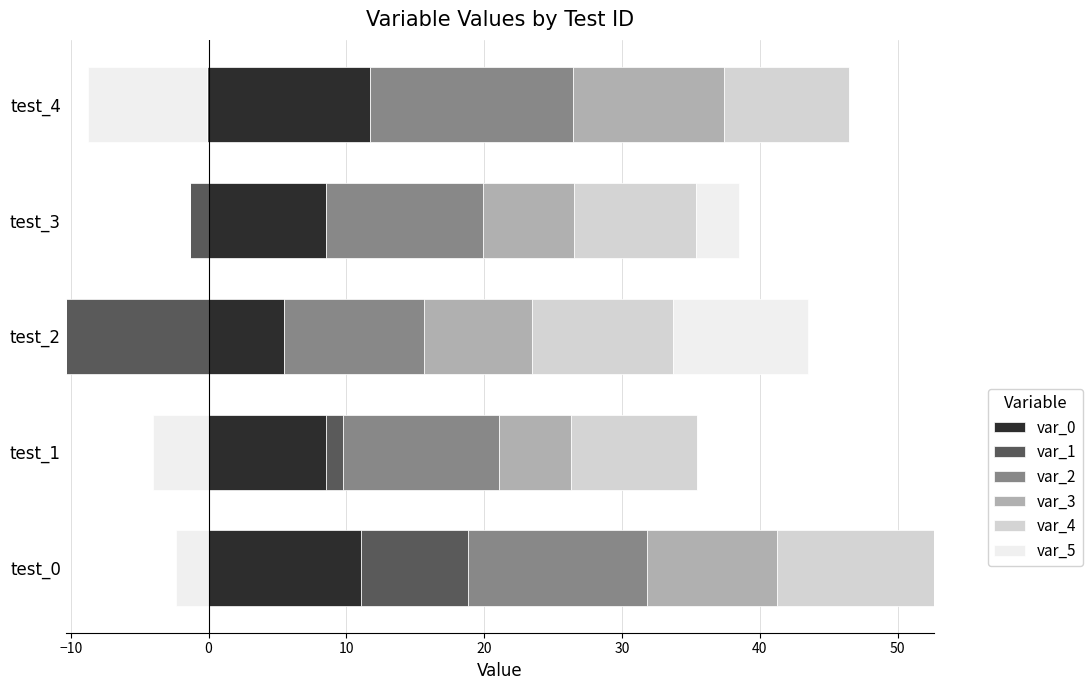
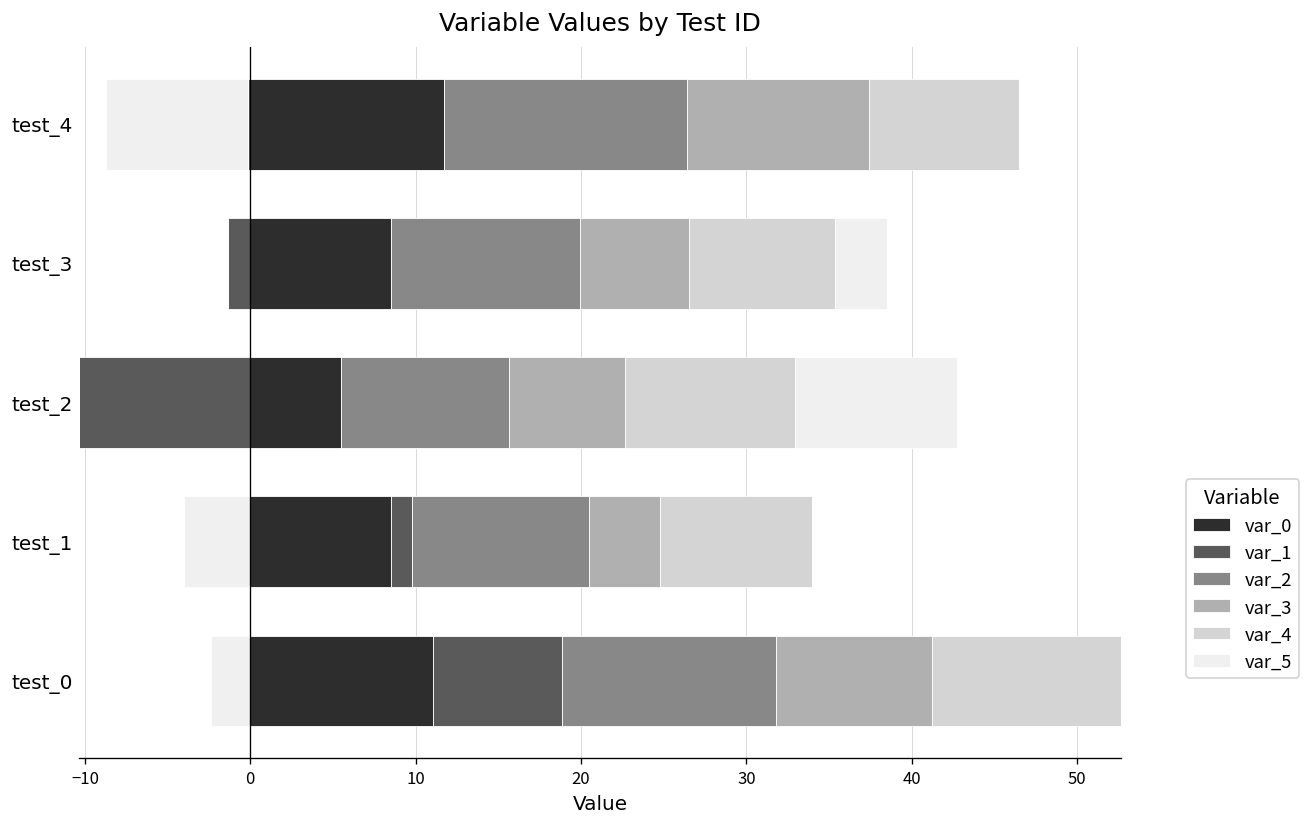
var_3, test_2: 7.8 -> 7.0
var_2, test_1: 11.3 -> 10.7
var_3, test_1: 5.2 -> 4.3
